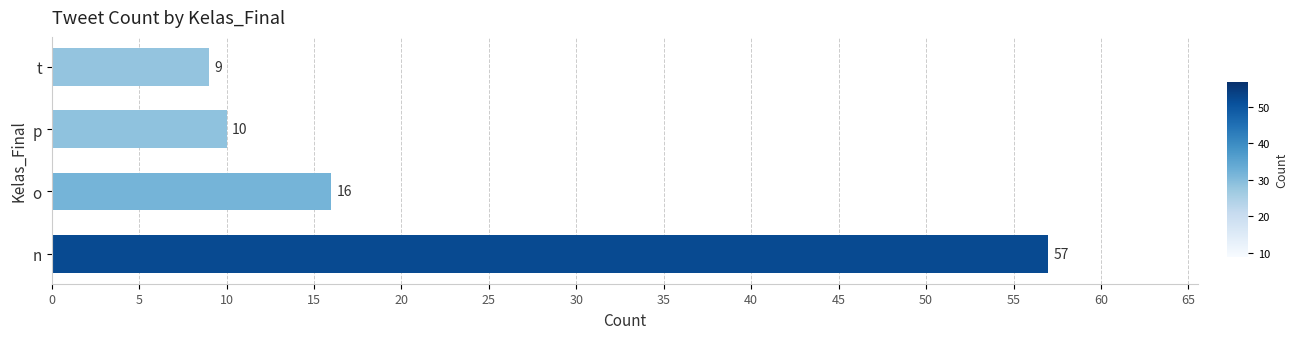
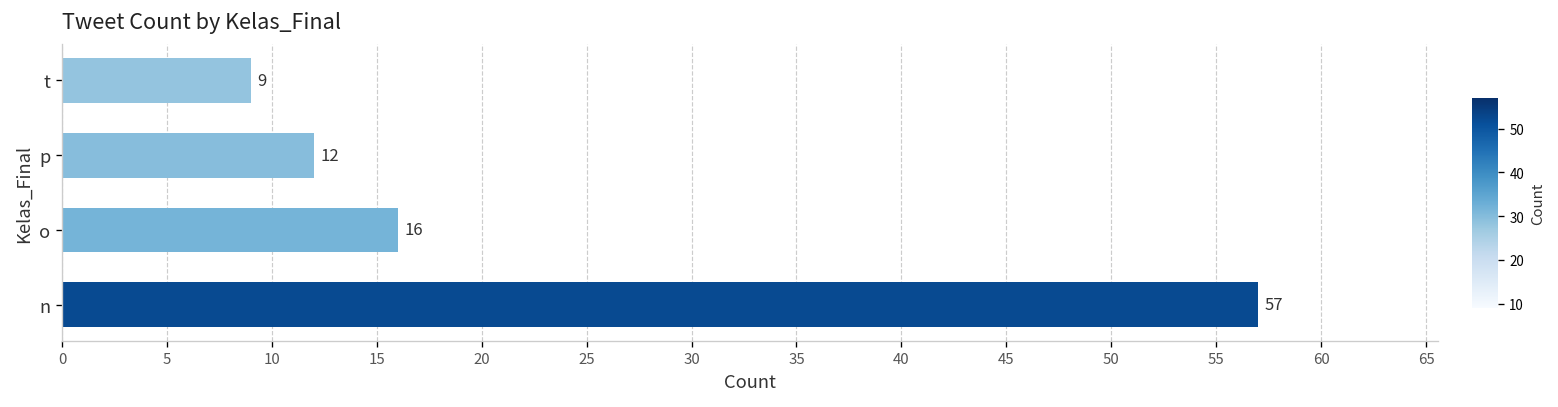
p: 10 -> 12
